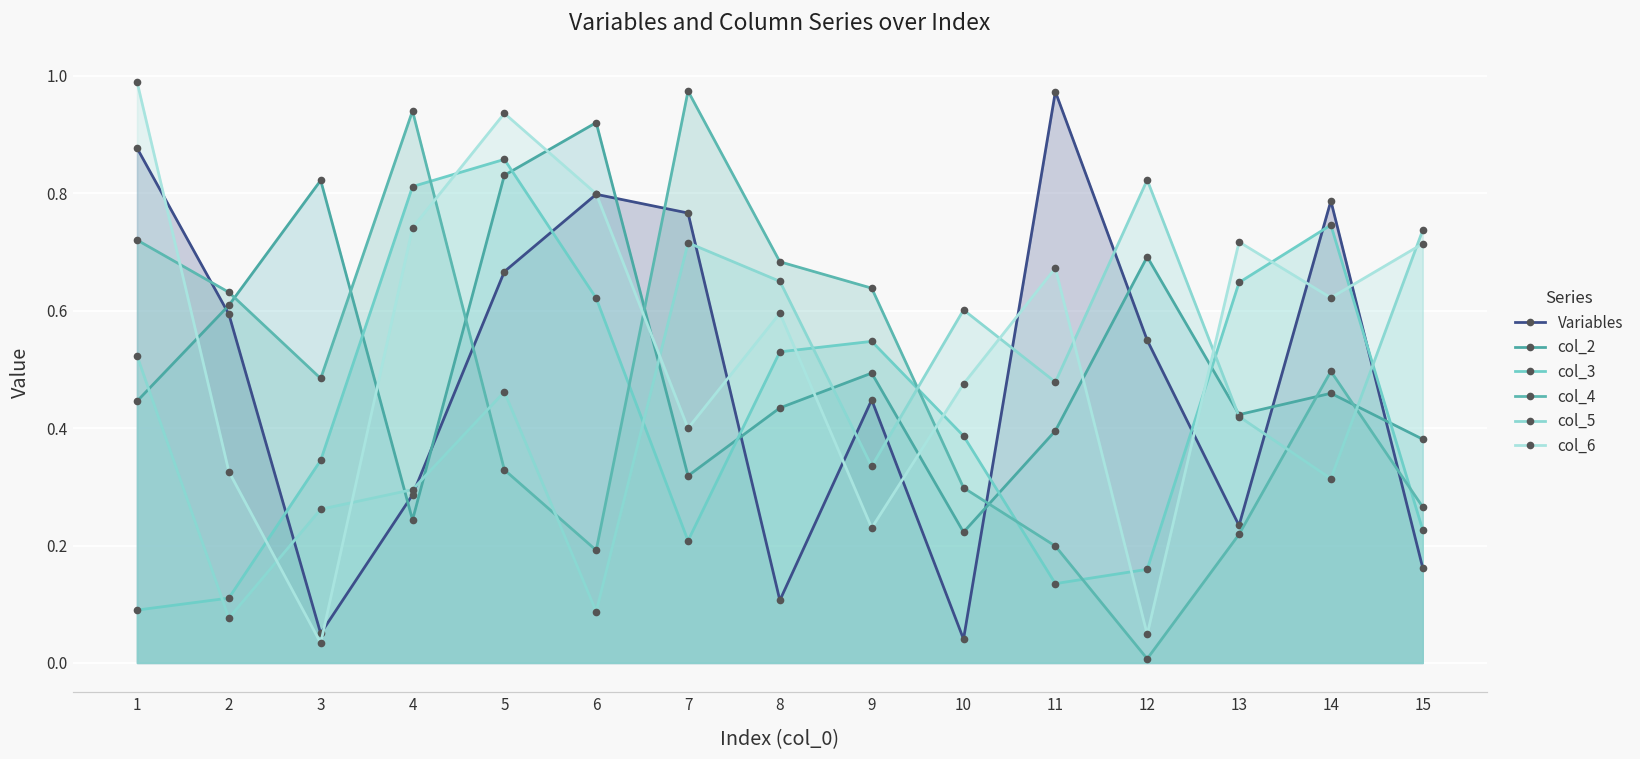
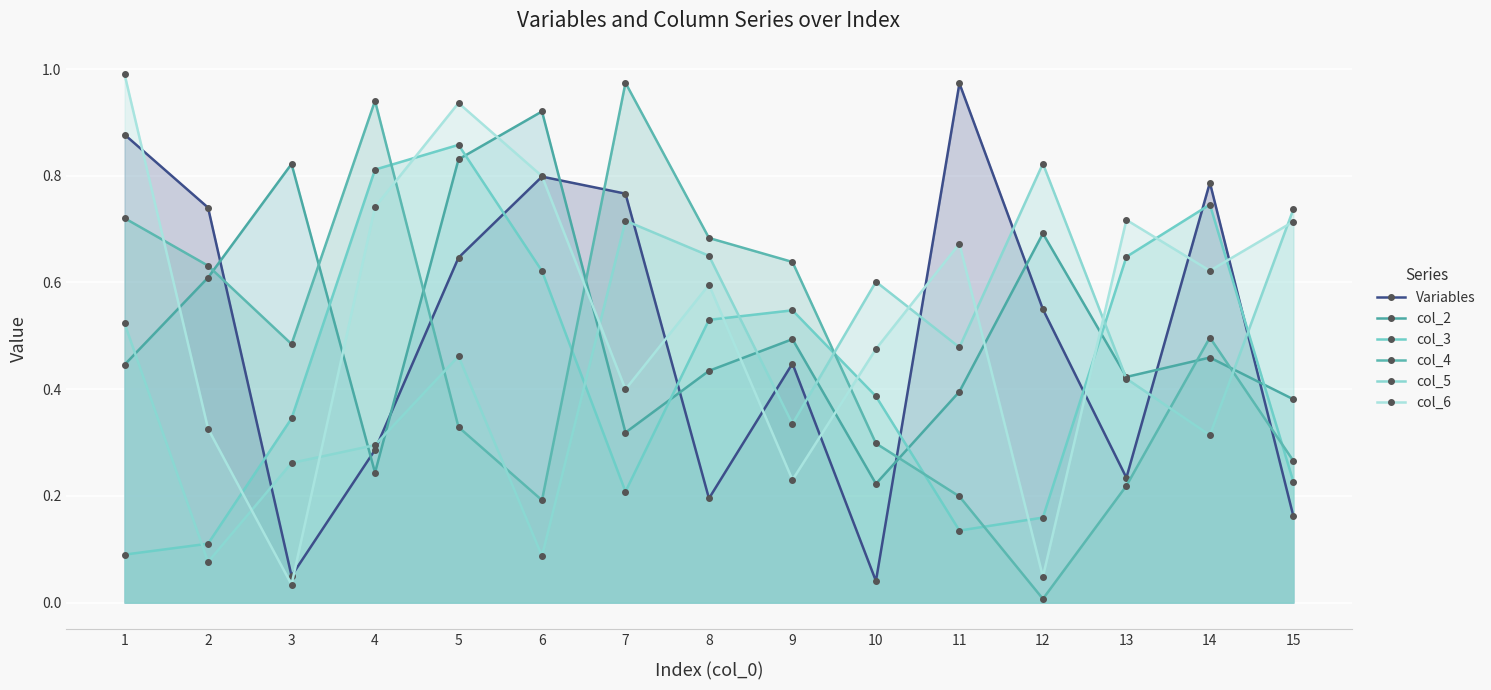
Variables, 2: 0.59 -> 0.74
Variables, 5: 0.67 -> 0.65
Variables, 8: 0.11 -> 0.20
